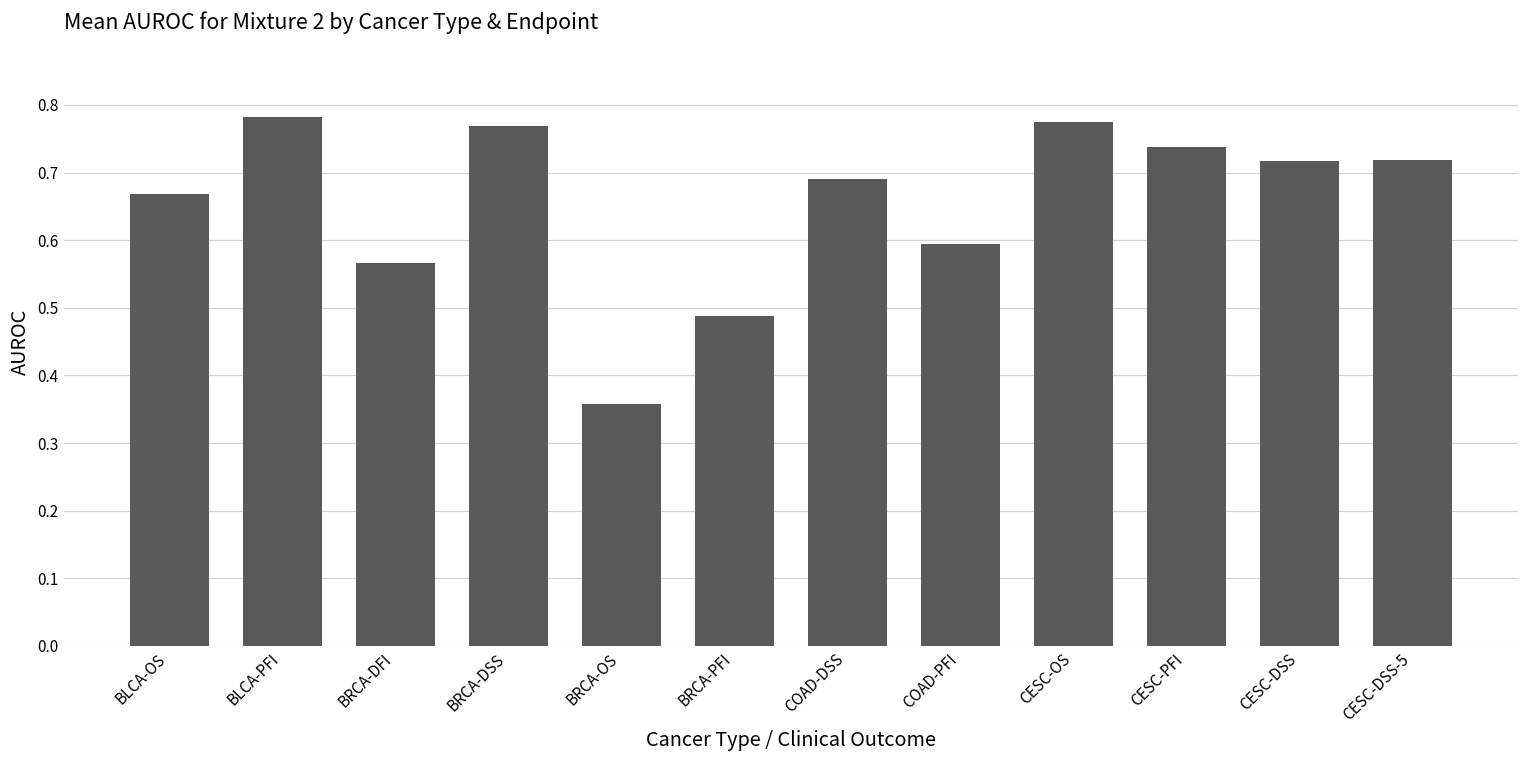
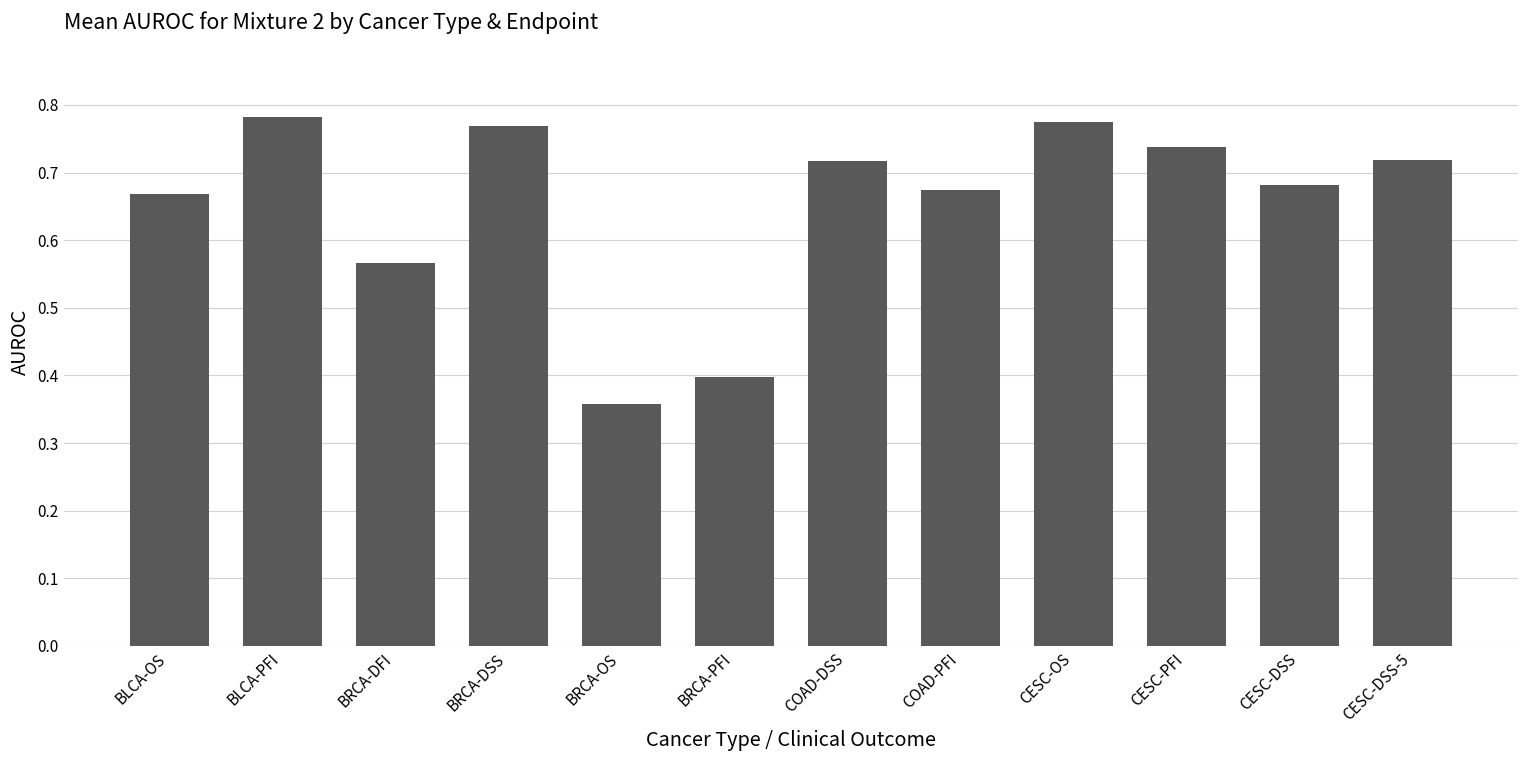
BRCA-PFI: 0.49 -> 0.40
COAD-DSS: 0.69 -> 0.72
COAD-PFI: 0.59 -> 0.67
CESC-DSS: 0.72 -> 0.68
